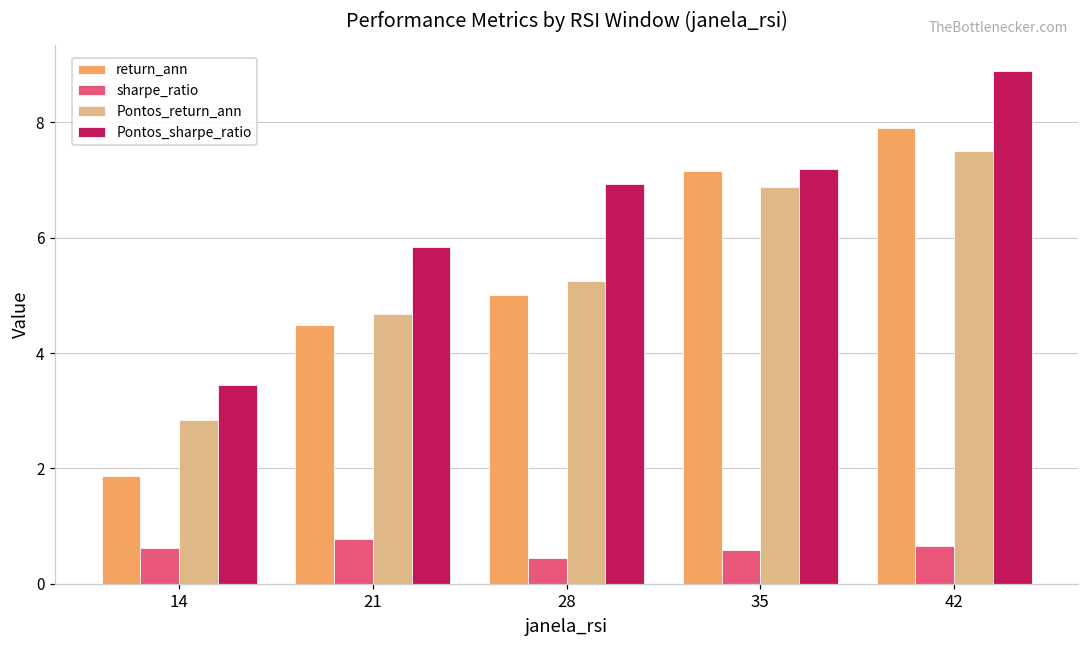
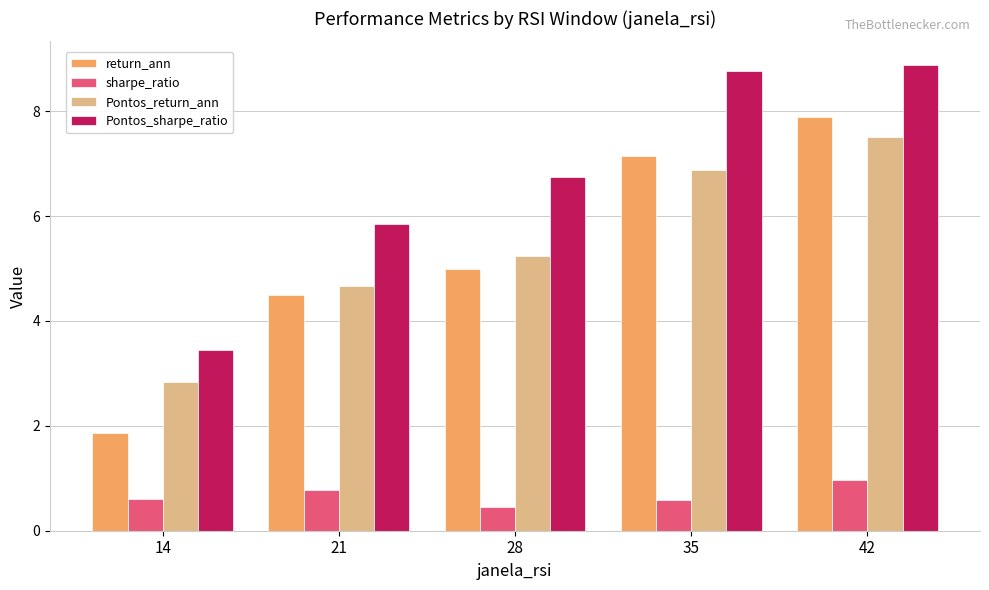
Pontos_sharpe_ratio, 28: 6.9 -> 6.7
Pontos_sharpe_ratio, 35: 7.2 -> 8.8
sharpe_ratio, 42: 0.7 -> 1.0
